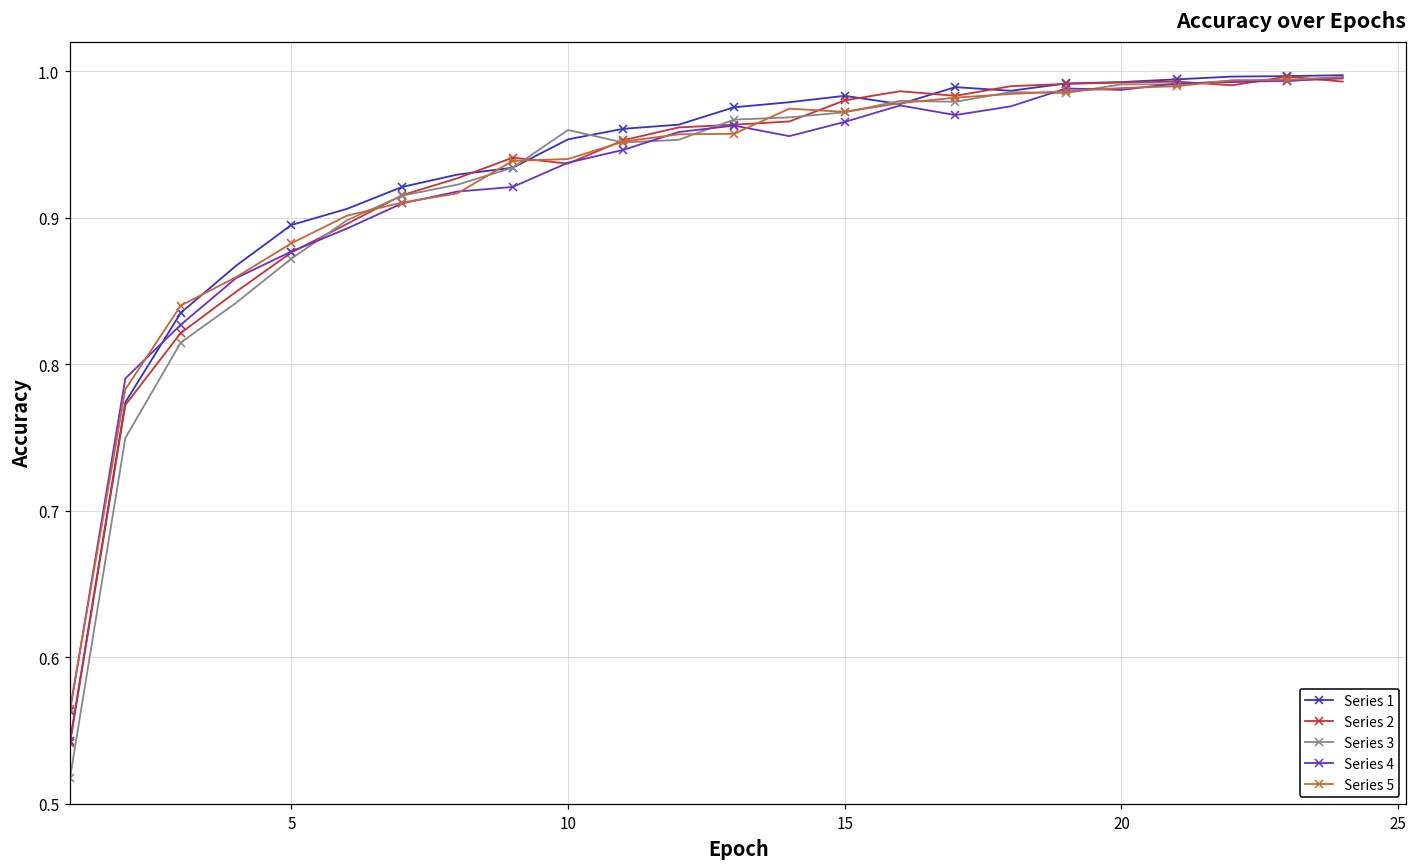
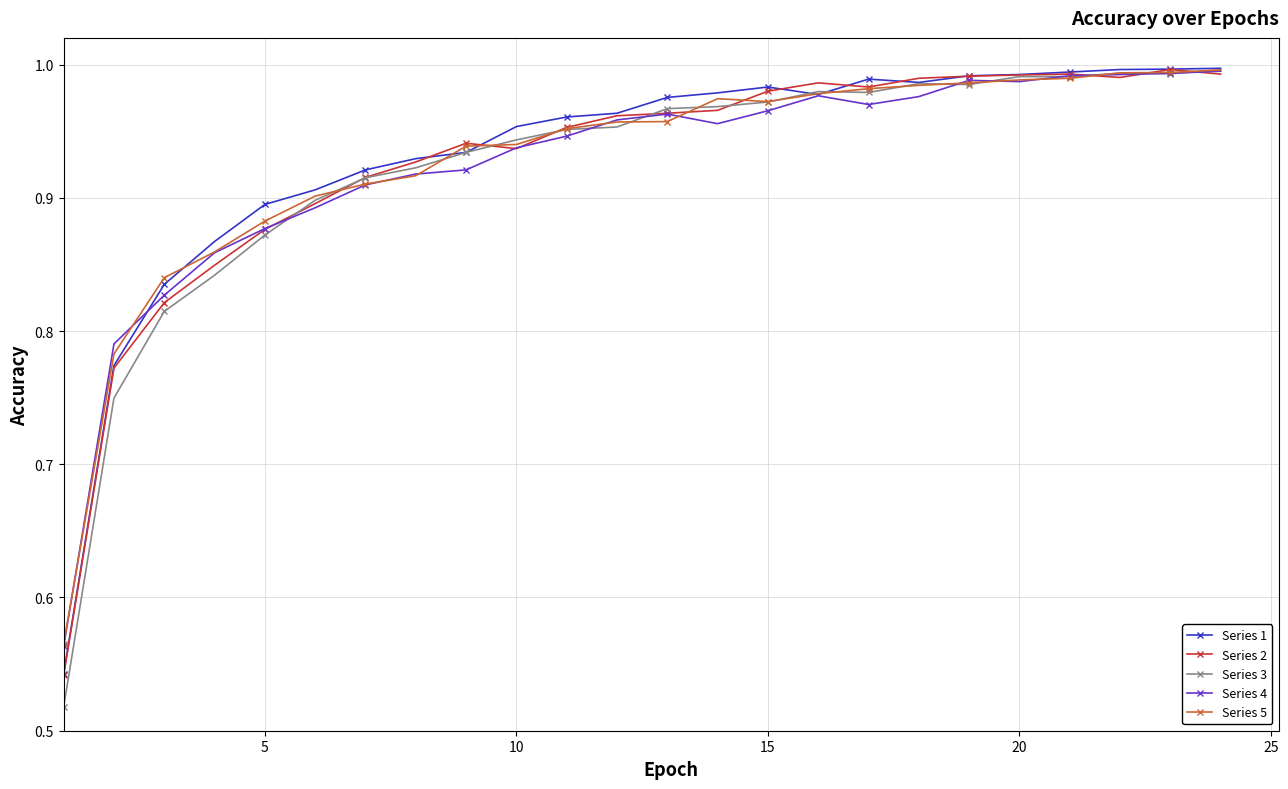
Series 3, 10: 0.960 -> 0.943
